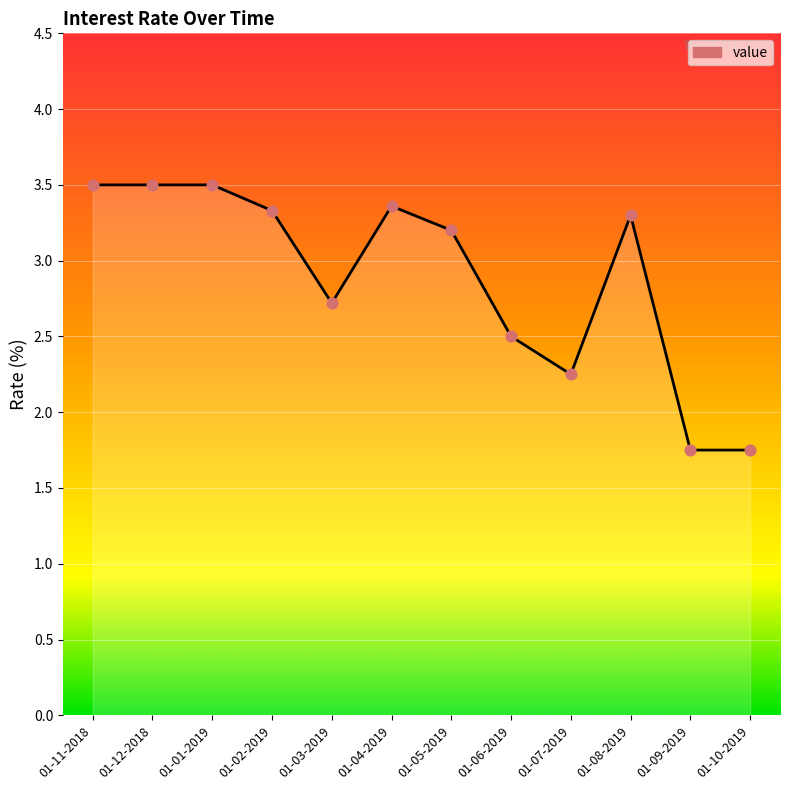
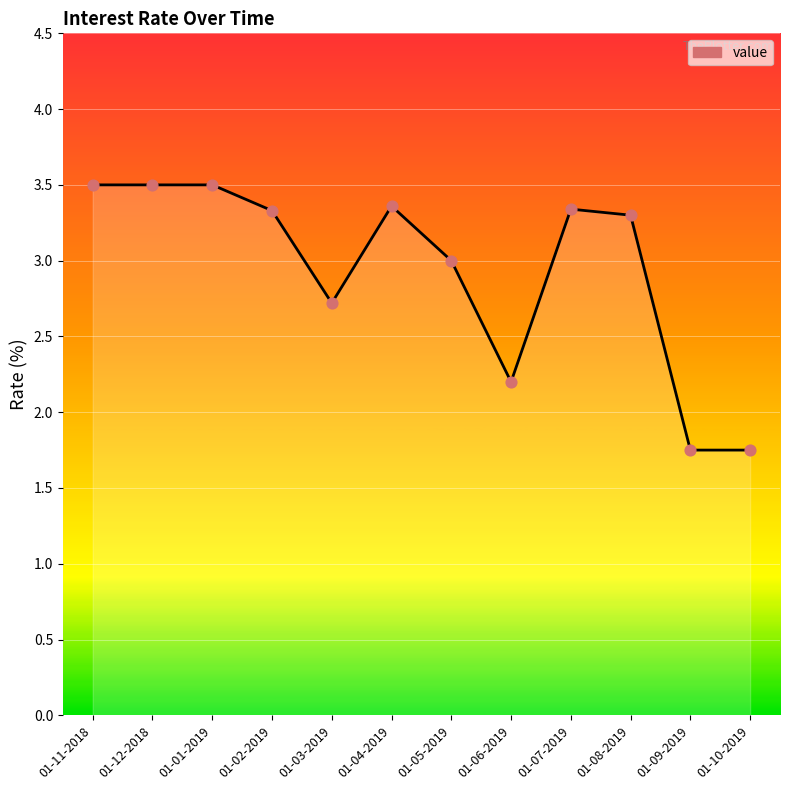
01-05-2019: 3.2 -> 3.0
01-06-2019: 2.5 -> 2.2
01-07-2019: 2.25 -> 3.34
